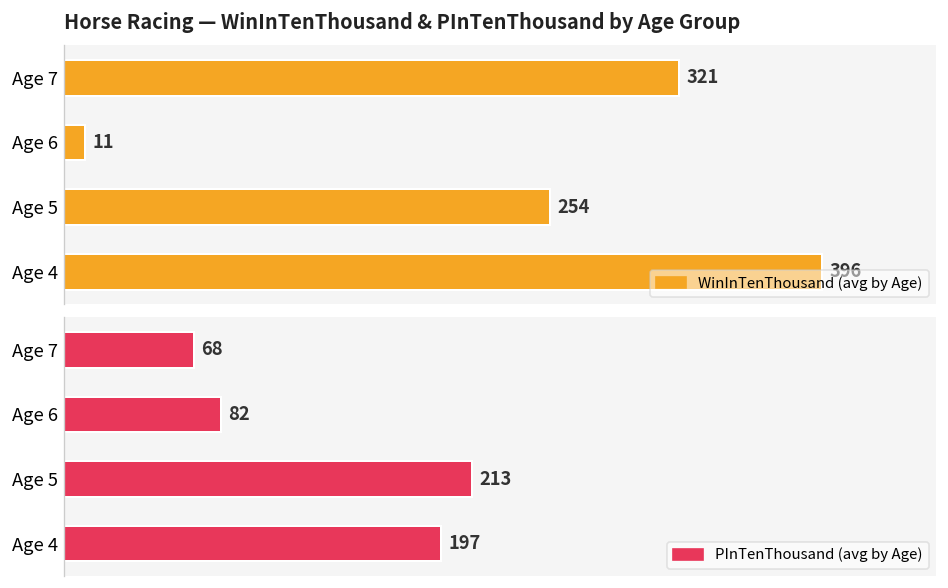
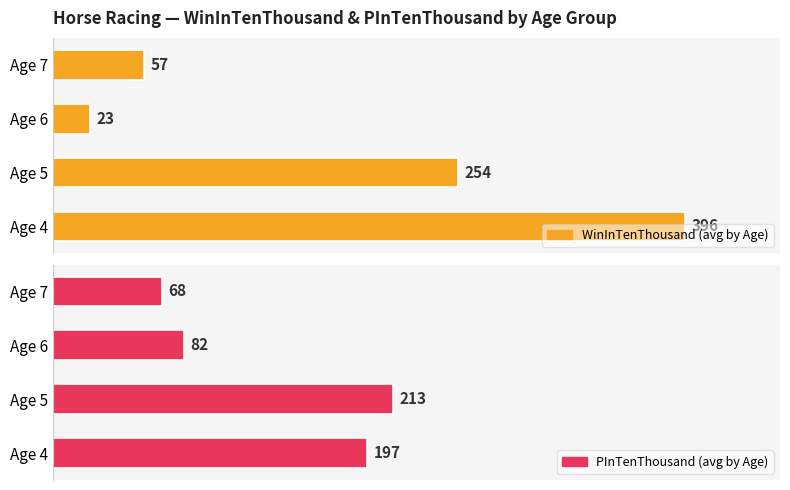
Horse Racing — WinInTenThousand & PInTenThousand by Age Group, Age 7: 321 -> 57
Horse Racing — WinInTenThousand & PInTenThousand by Age Group, Age 6: 11 -> 23
